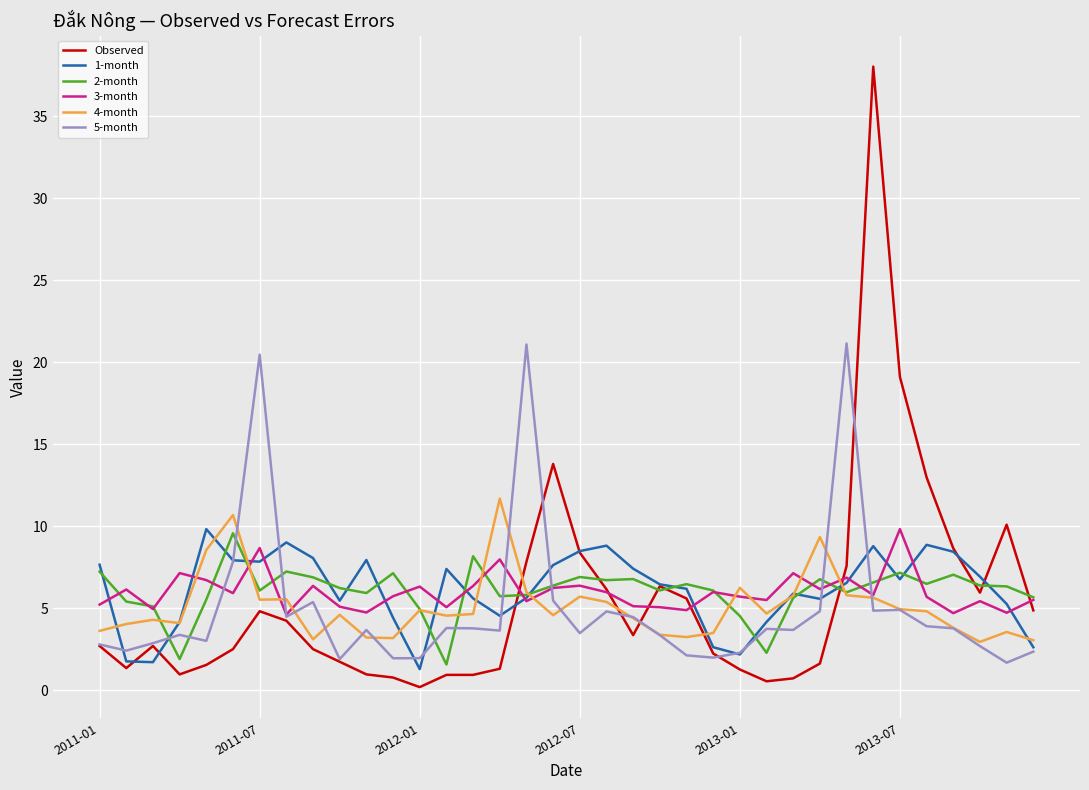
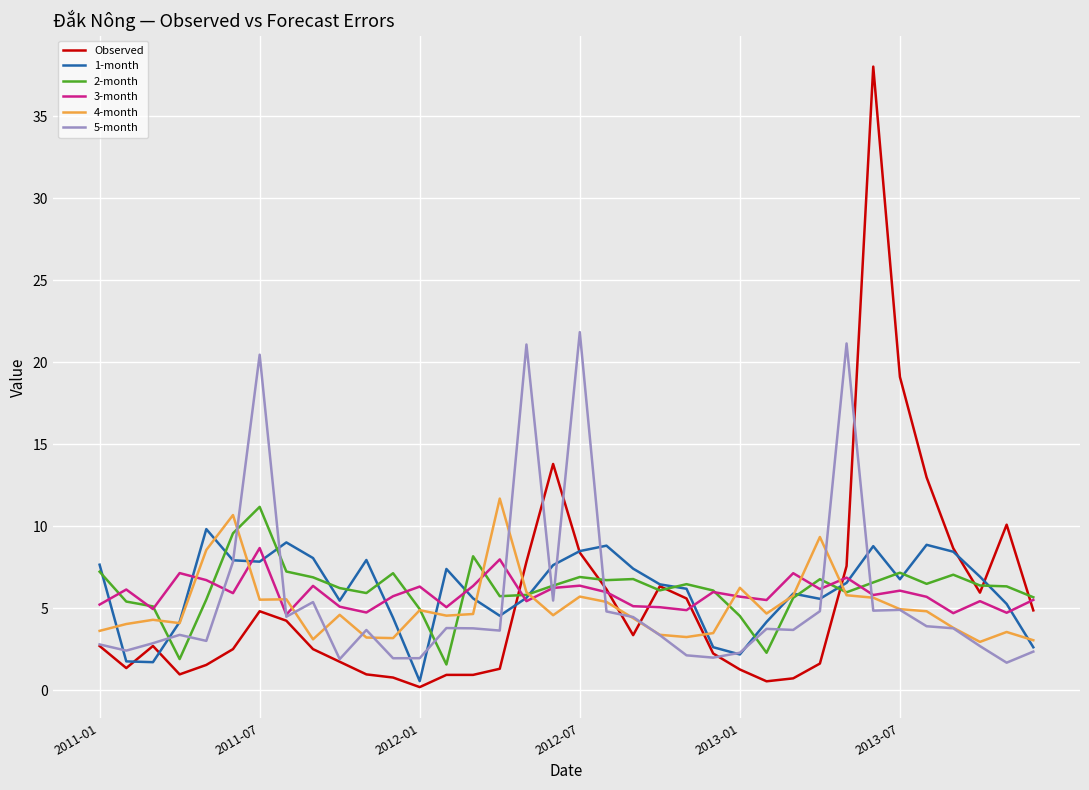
2-month, 2011-07: 6.1 -> 11.2
1-month, 2012-01: 1.3 -> 0.5
5-month, 2012-07: 3.5 -> 21.8
3-month, 2013-07: 9.8 -> 6.1
